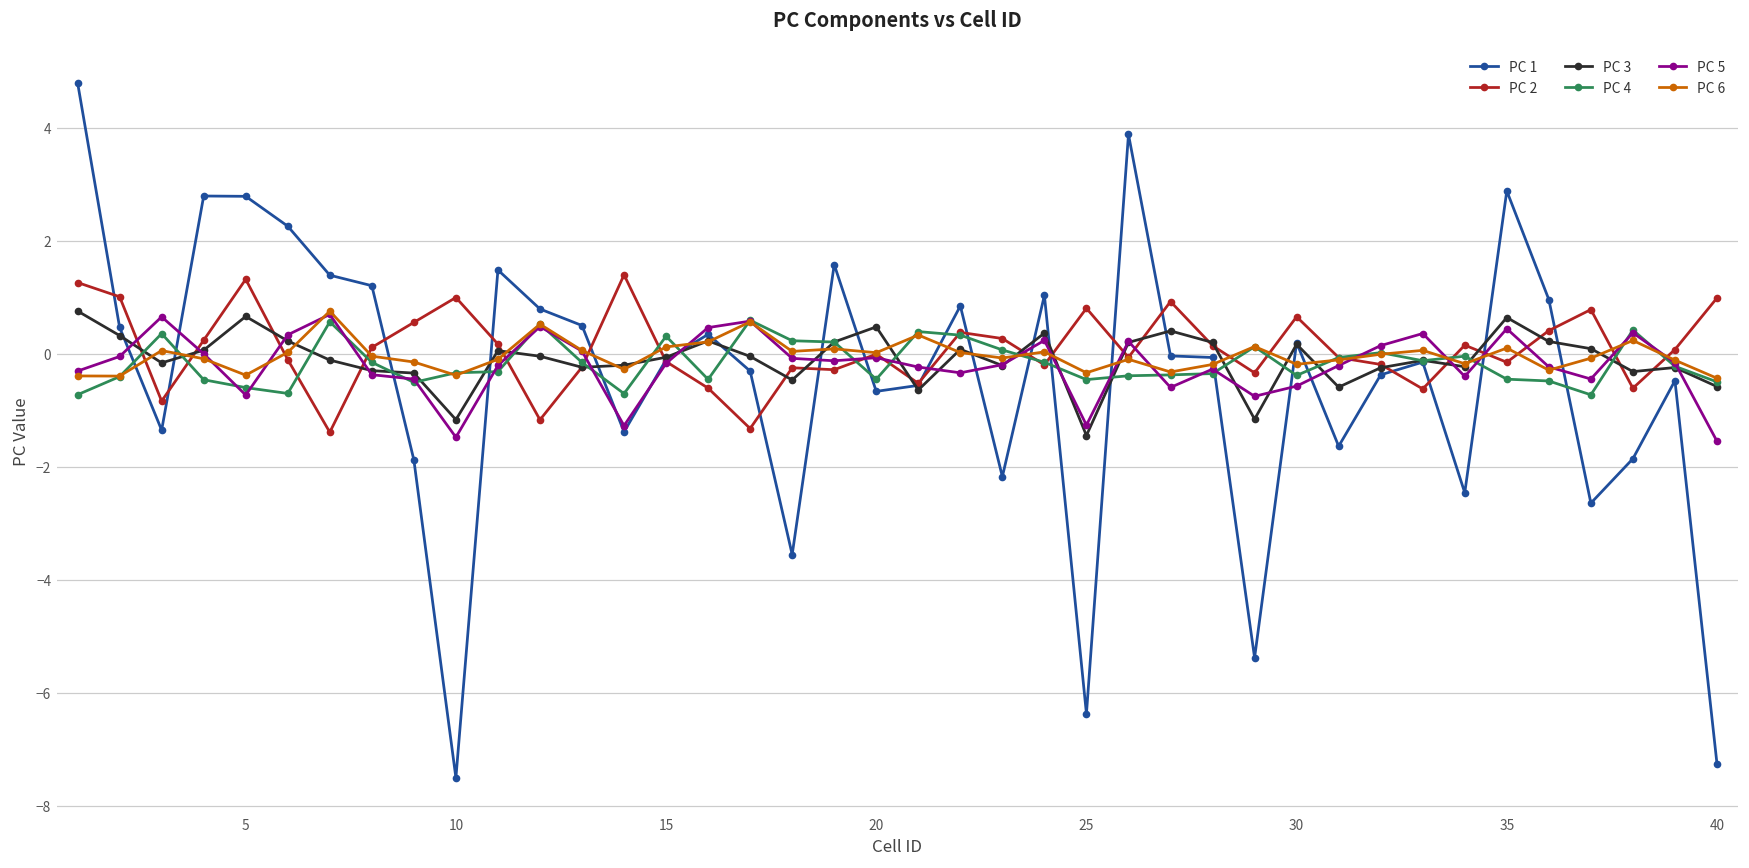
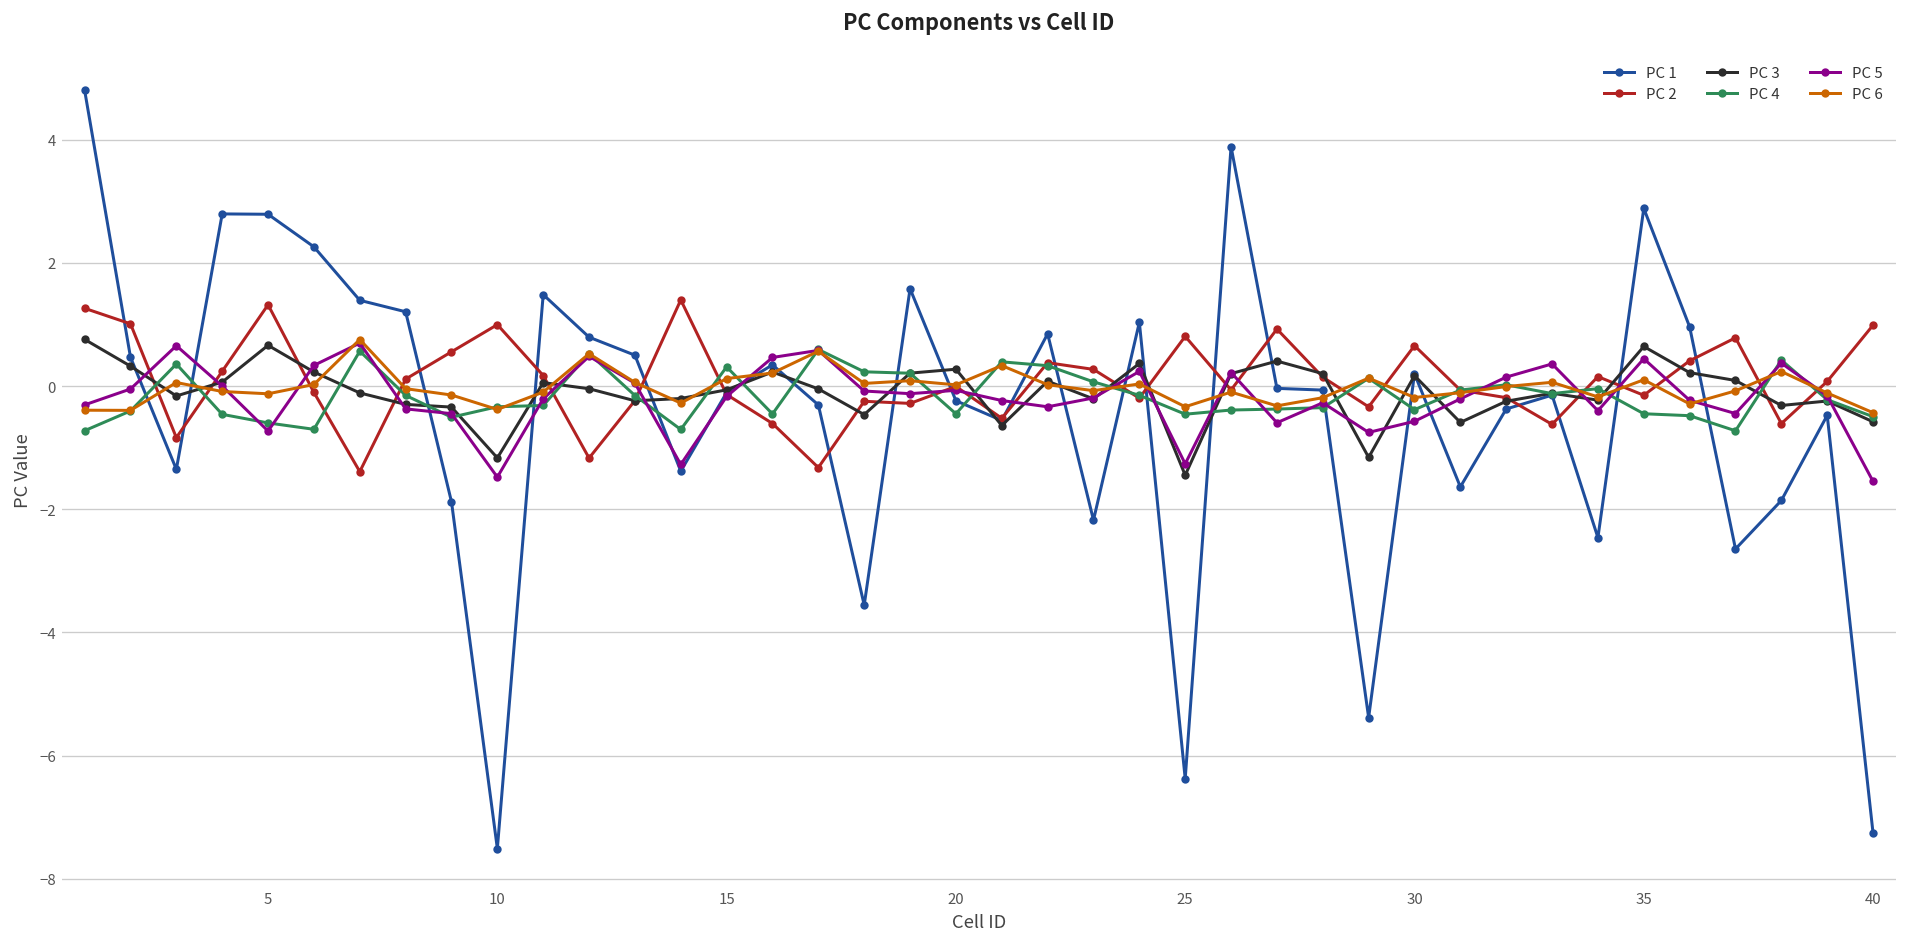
PC 6, 5: -0.4 -> -0.1
PC 1, 20: -0.7 -> -0.2
PC 3, 20: 0.5 -> 0.3
